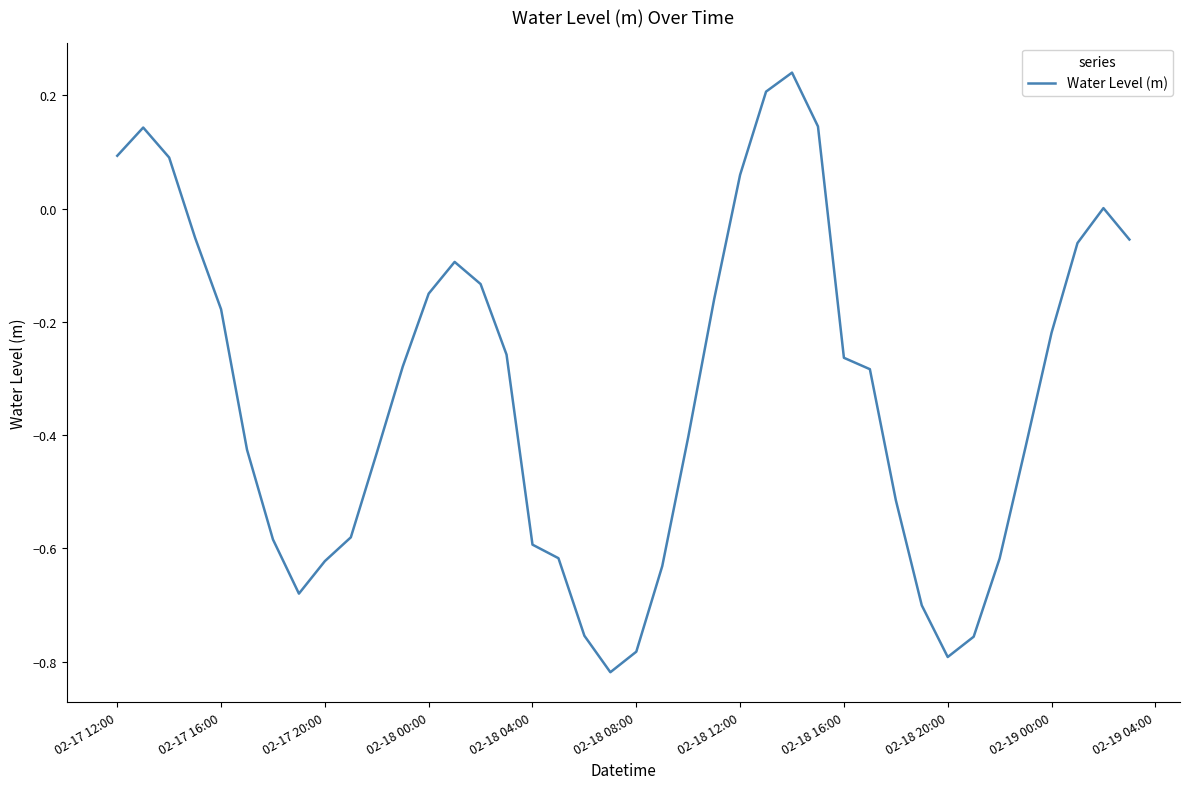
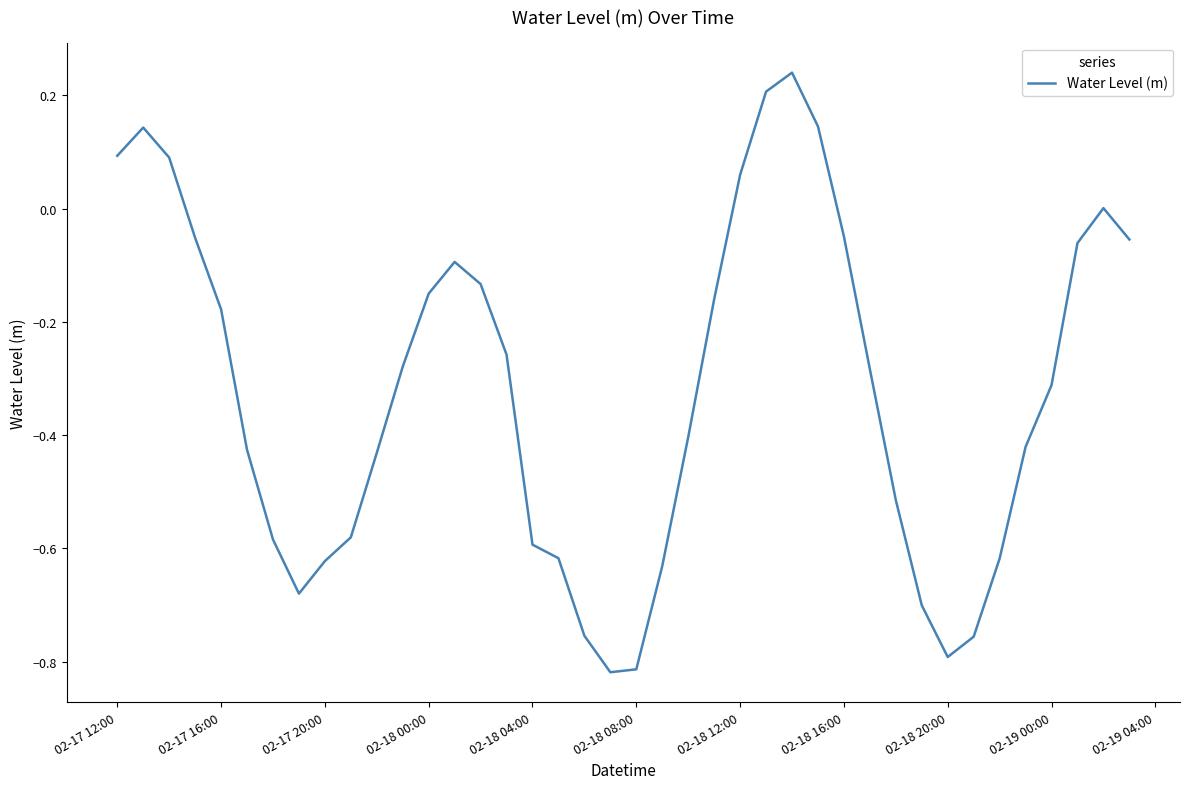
02-18 08:00: -0.78 -> -0.81
02-18 16:00: -0.26 -> -0.05
02-19 00:00: -0.22 -> -0.31
